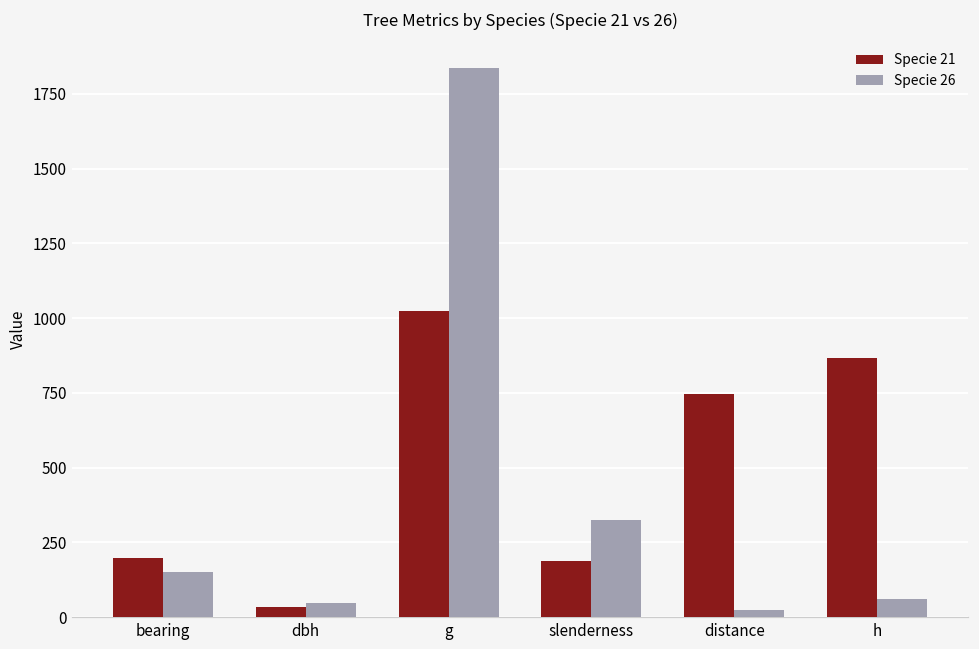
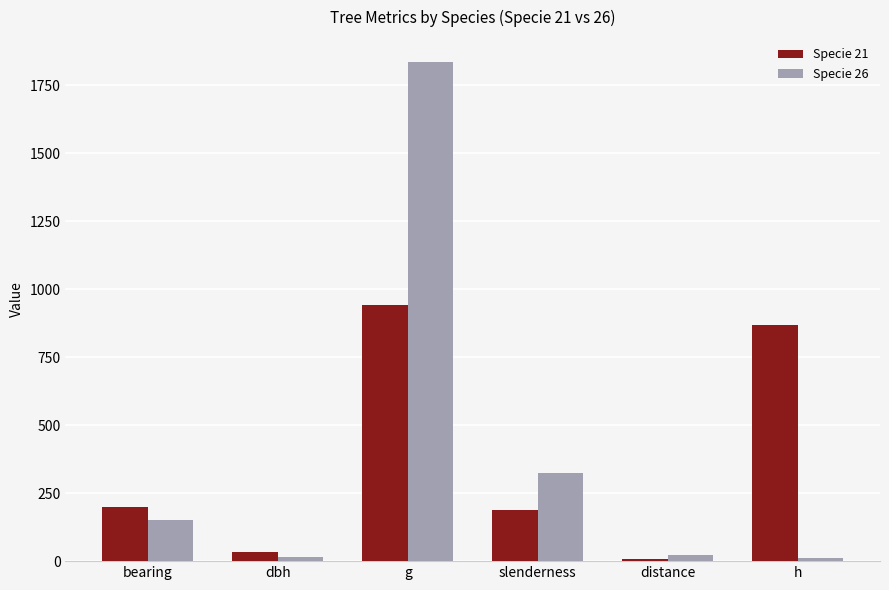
Specie 26, dbh: 50 -> 20
Specie 21, g: 1030 -> 940
Specie 21, distance: 750 -> 10
Specie 26, h: 60 -> 10
